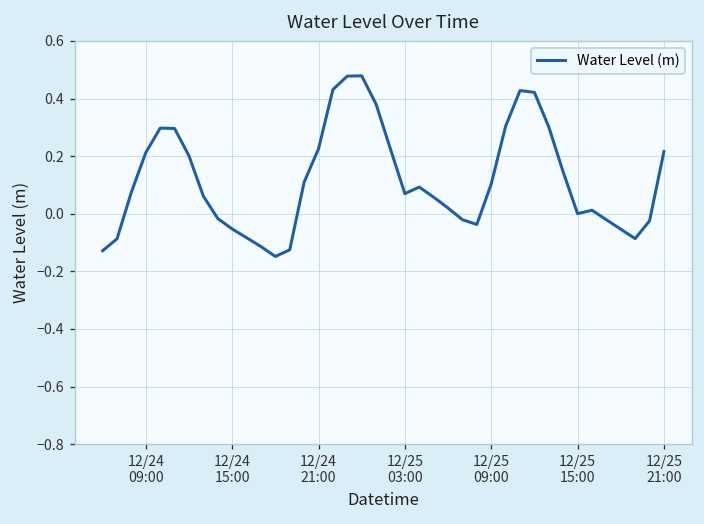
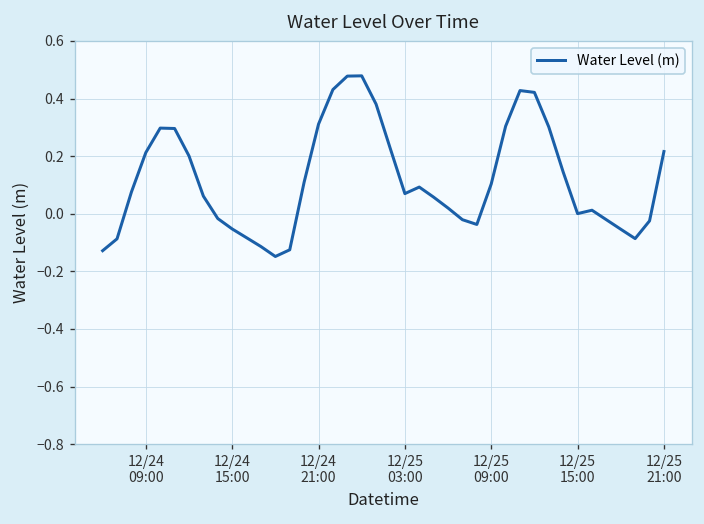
12/24 21:00: 0.23 -> 0.31
